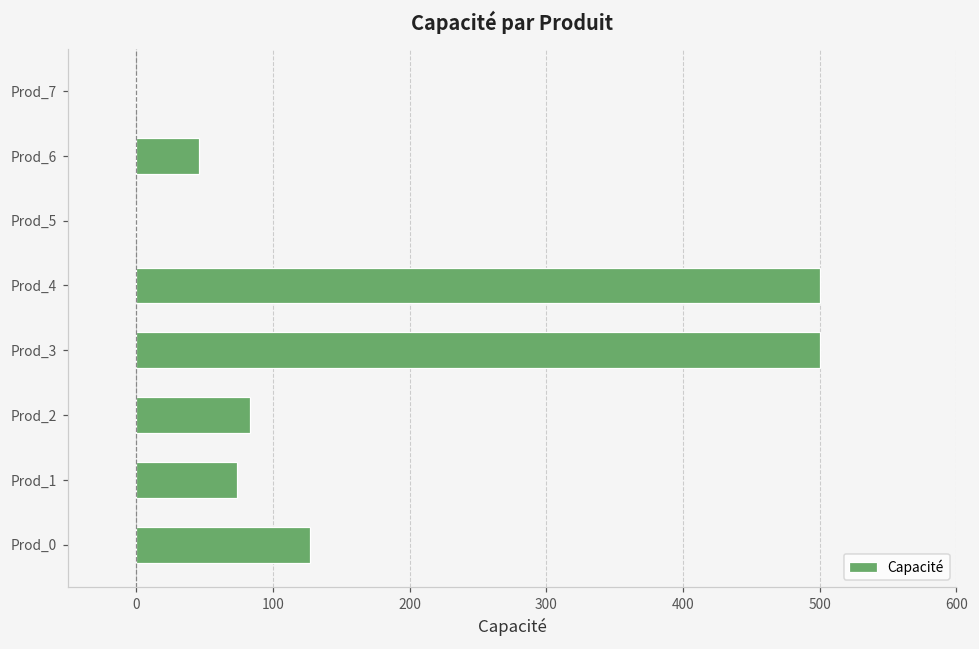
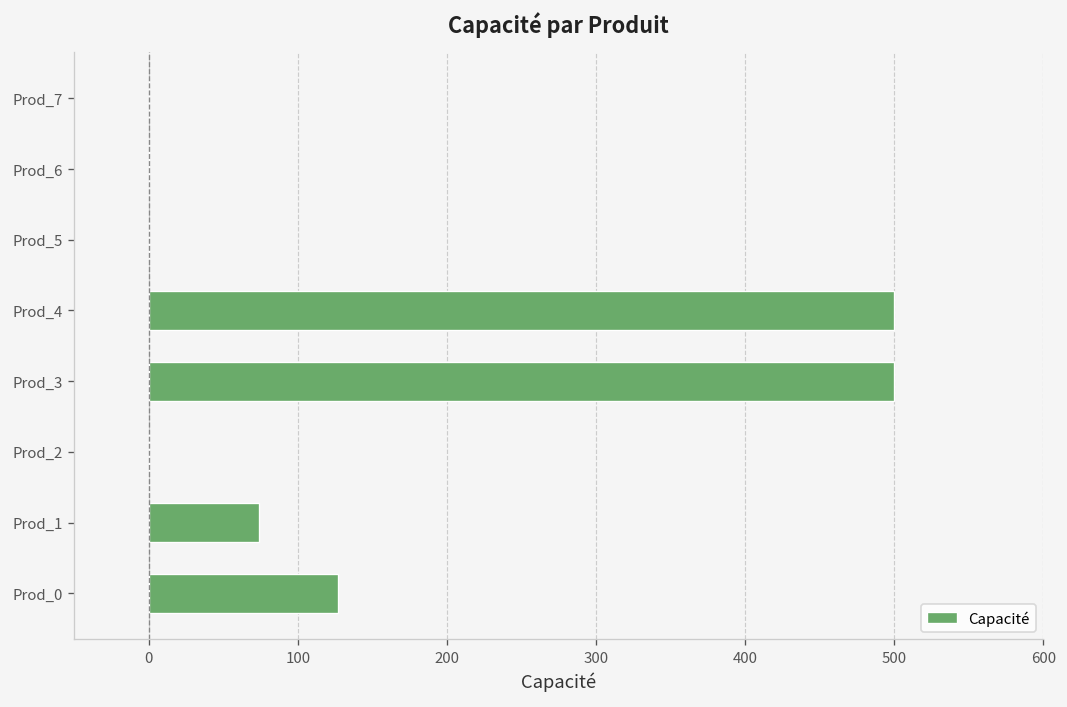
Prod_6: 46 -> 0
Prod_2: 83 -> 0
